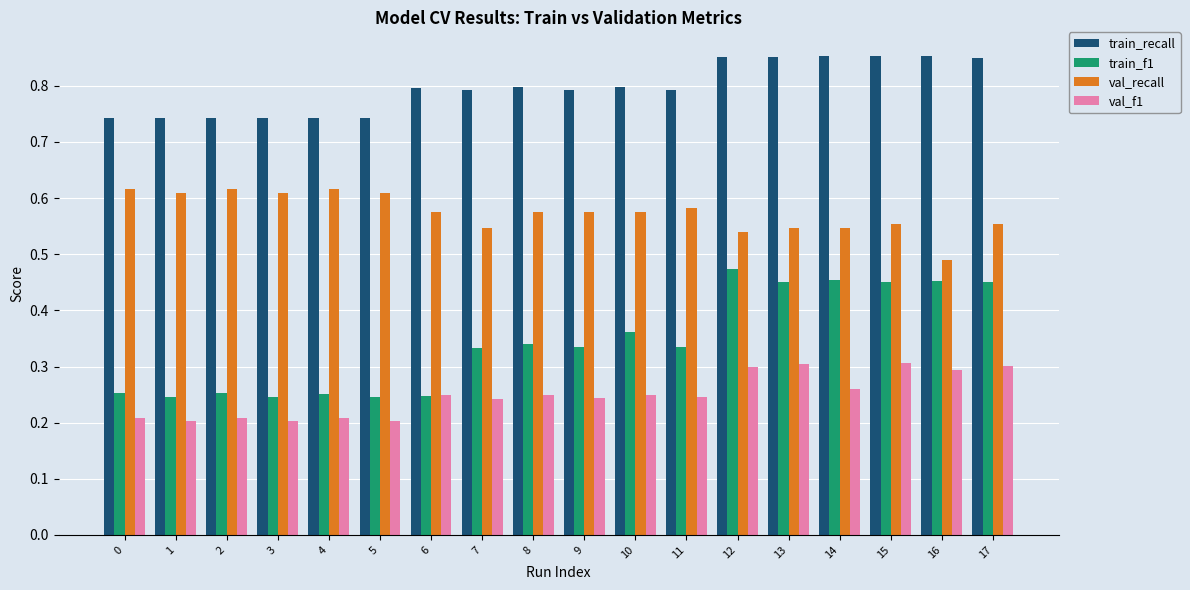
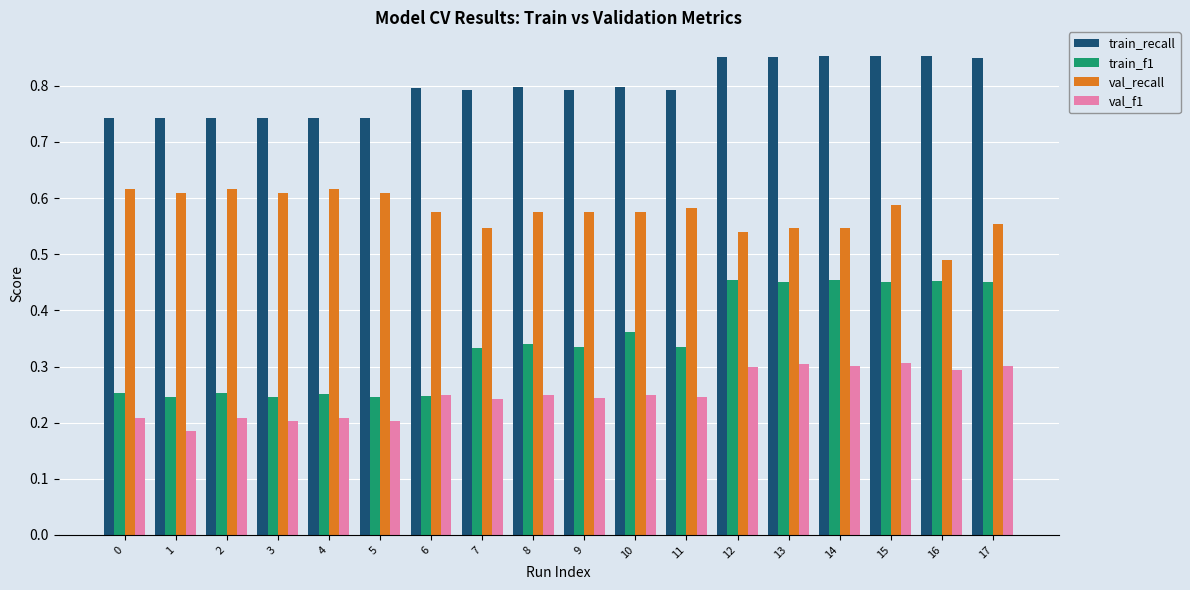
val_f1, 1: 0.20 -> 0.19
train_f1, 12: 0.47 -> 0.45
val_f1, 14: 0.26 -> 0.30
val_recall, 15: 0.55 -> 0.59
